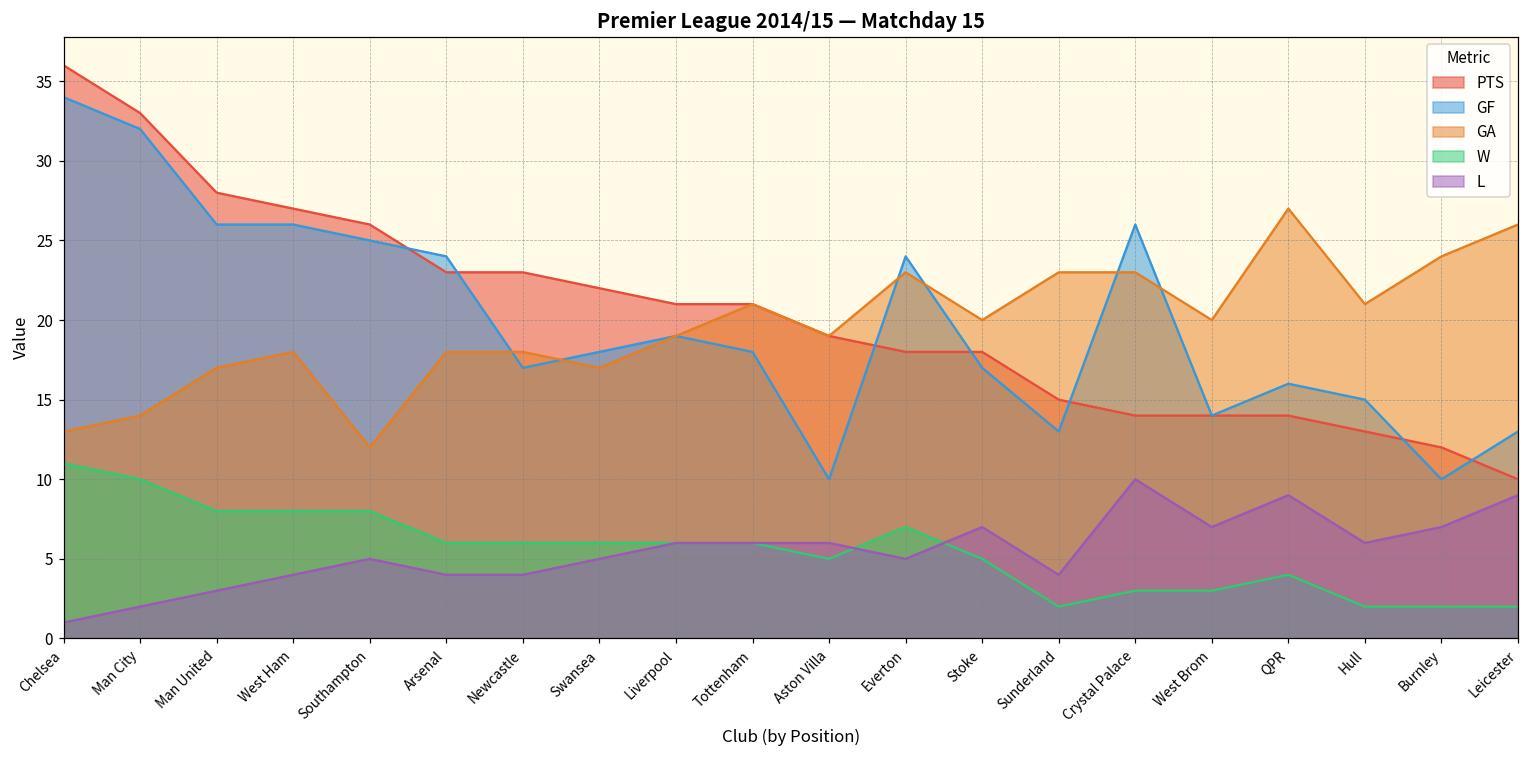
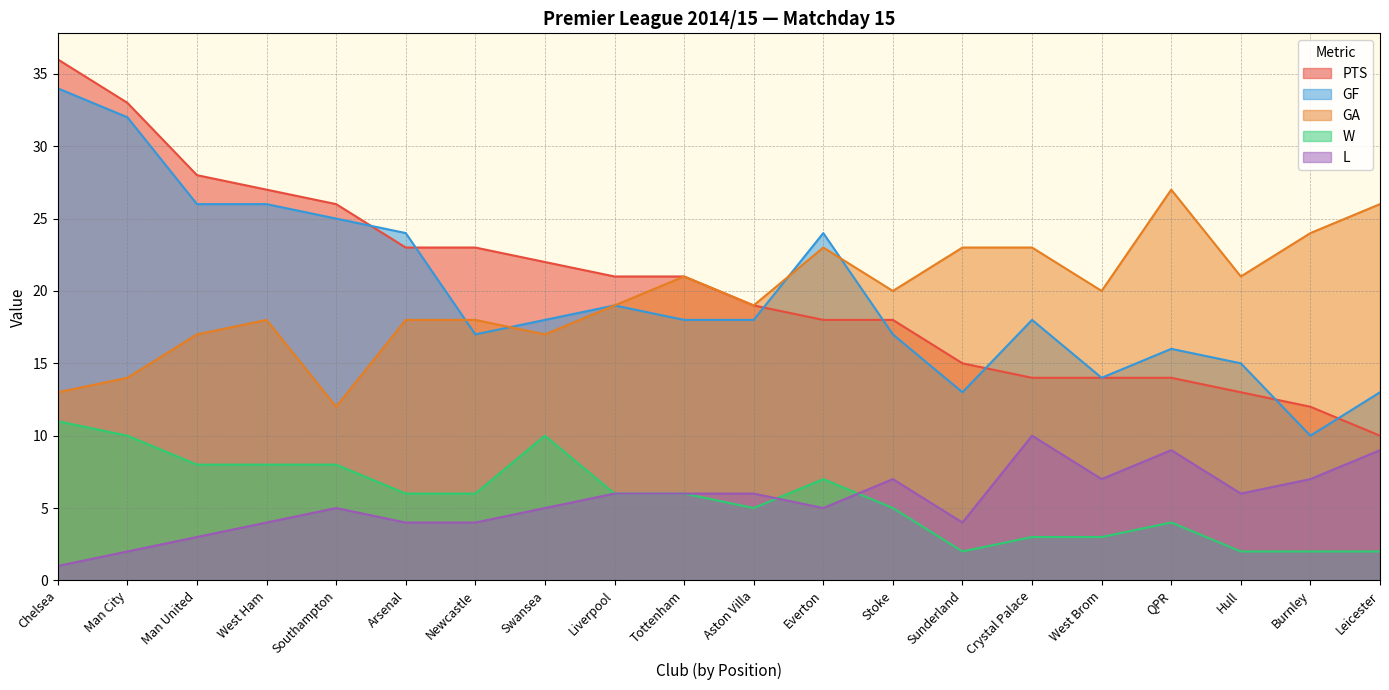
W, Swansea: 6 -> 10
GF, Aston Villa: 10 -> 18
GF, Crystal Palace: 26 -> 18
